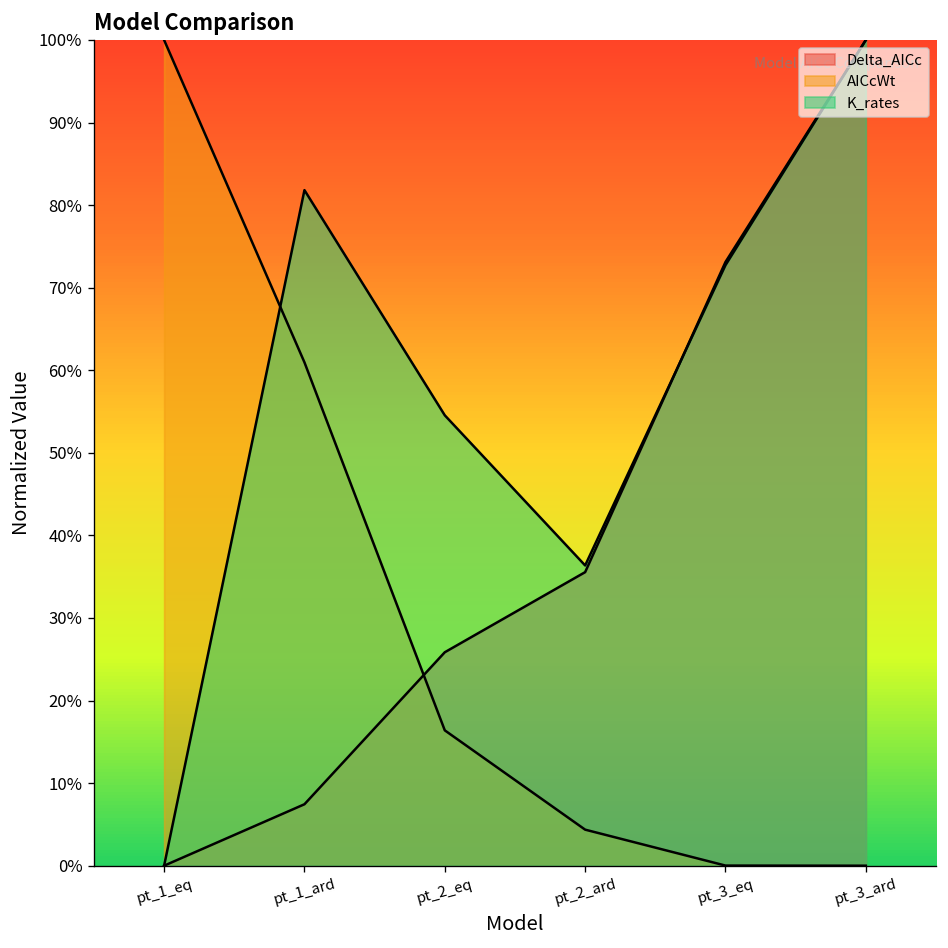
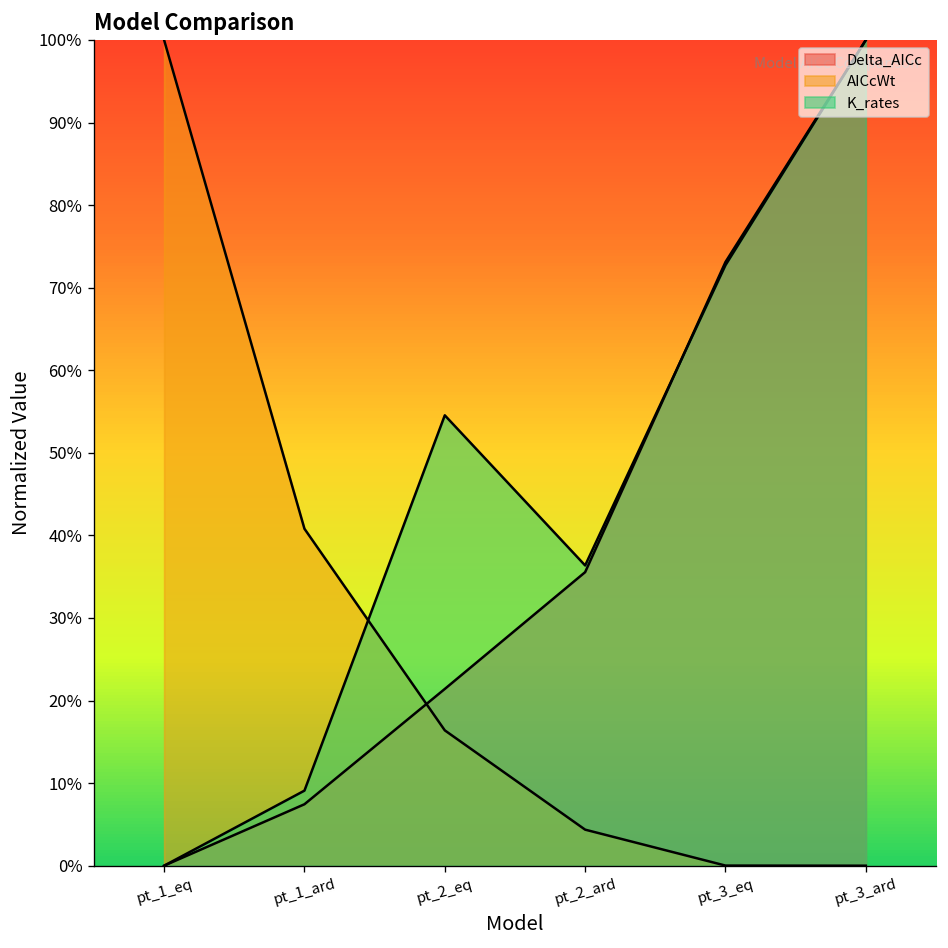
AICcWt, pt_1_ard: 61% -> 41%
K_rates, pt_1_ard: 82% -> 9%
Delta_AICc, pt_2_eq: 26% -> 21%
